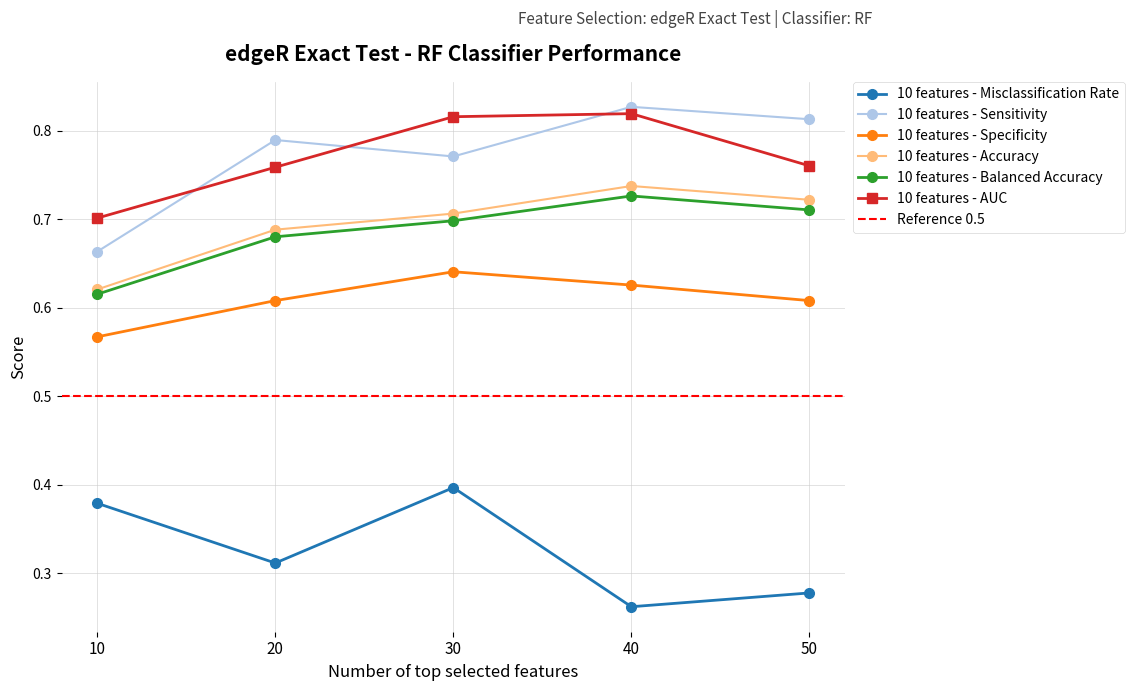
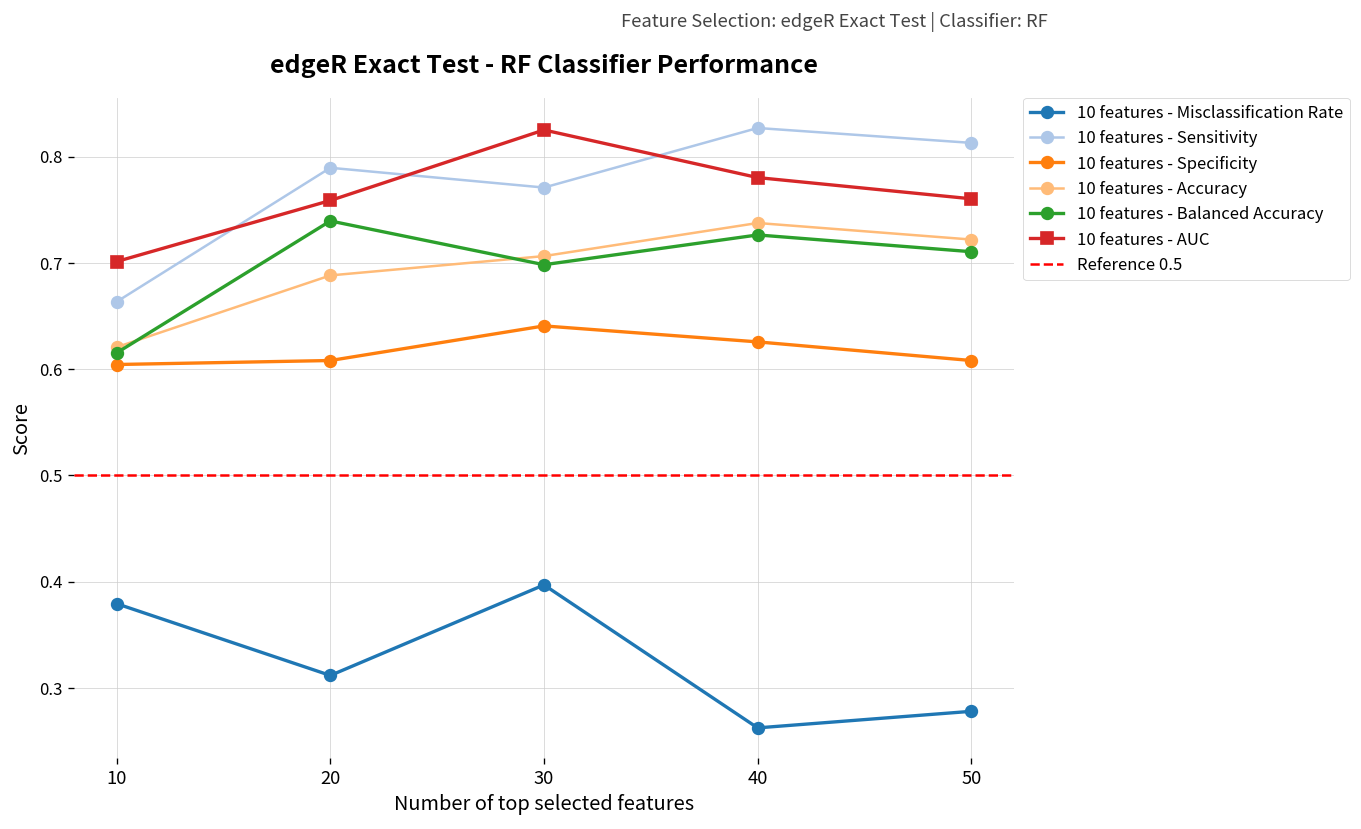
10 features - Specificity, 10: 0.57 -> 0.60
10 features - Balanced Accuracy, 20: 0.68 -> 0.74
10 features - AUC, 30: 0.82 -> 0.83
10 features - AUC, 40: 0.82 -> 0.78
